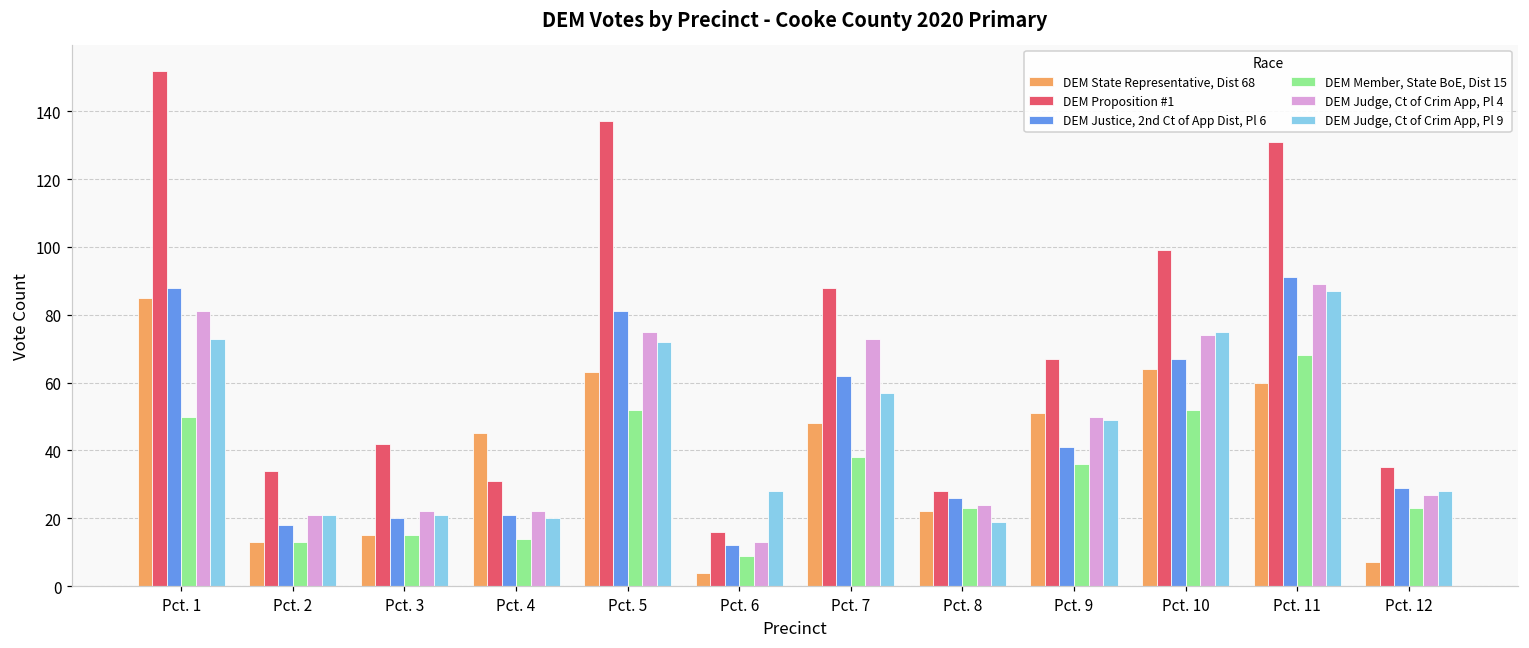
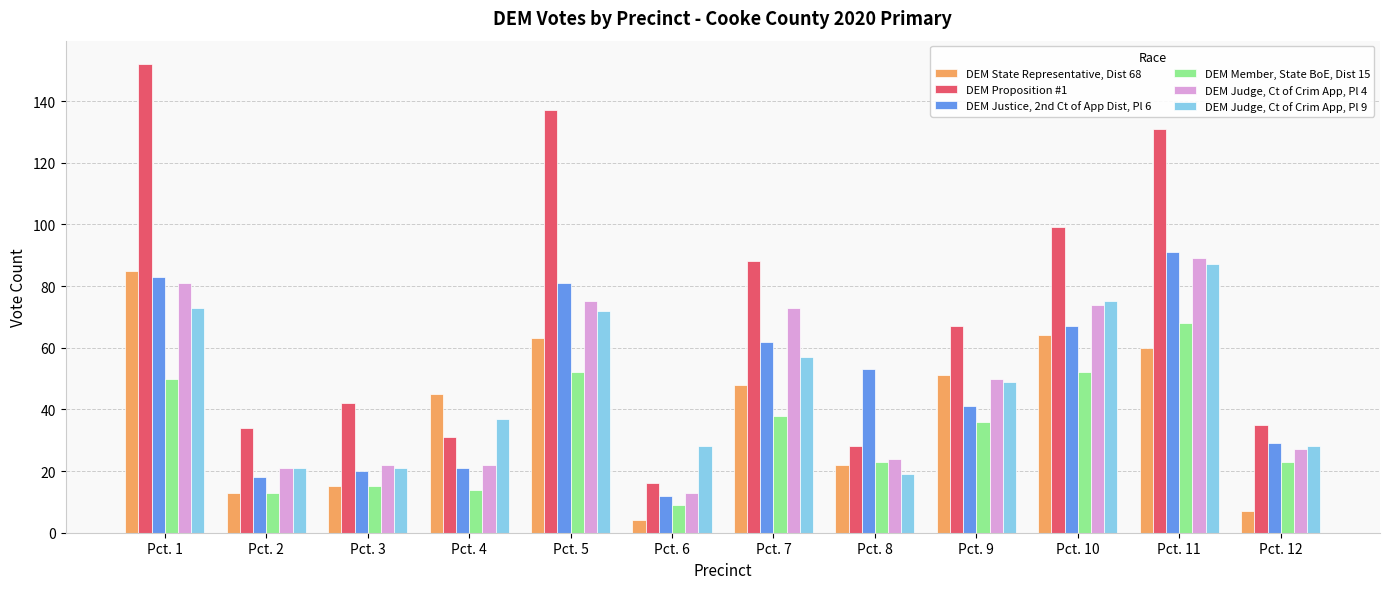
DEM Justice, 2nd Ct of App Dist, Pl 6, Pct. 1: 88 -> 83
DEM Judge, Ct of Crim App, Pl 9, Pct. 4: 20 -> 37
DEM Justice, 2nd Ct of App Dist, Pl 6, Pct. 8: 26 -> 53
